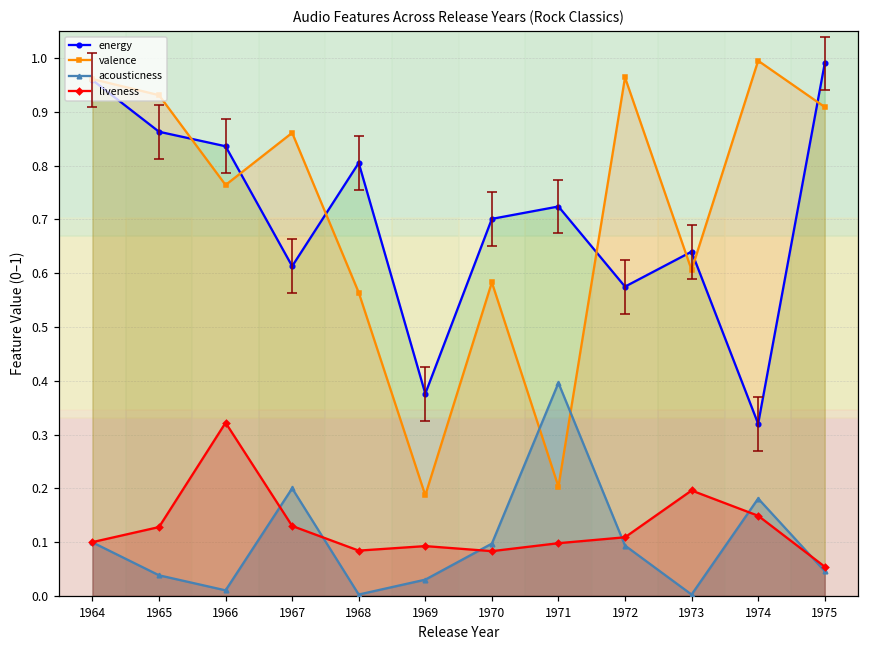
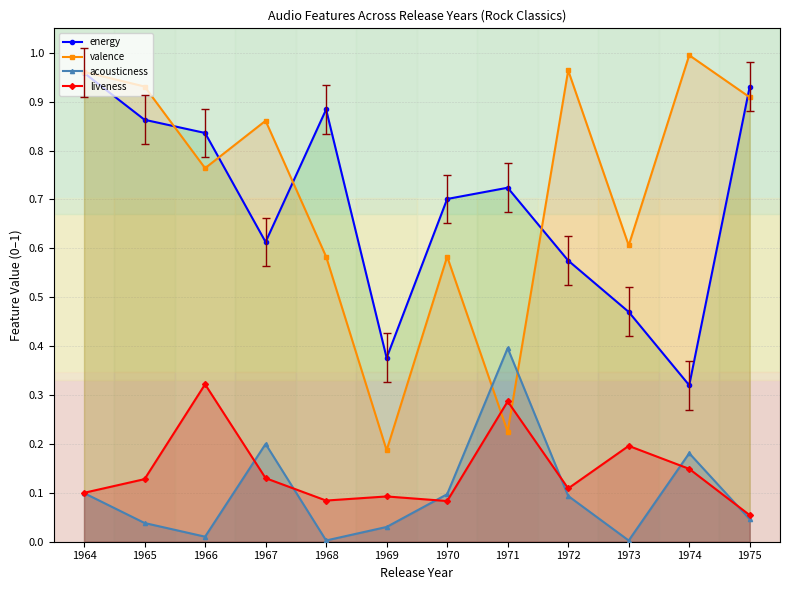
energy, 1968: 0.81 -> 0.88
valence, 1968: 0.56 -> 0.58
valence, 1971: 0.20 -> 0.23
liveness, 1971: 0.10 -> 0.29
energy, 1973: 0.64 -> 0.47
energy, 1975: 0.99 -> 0.93
